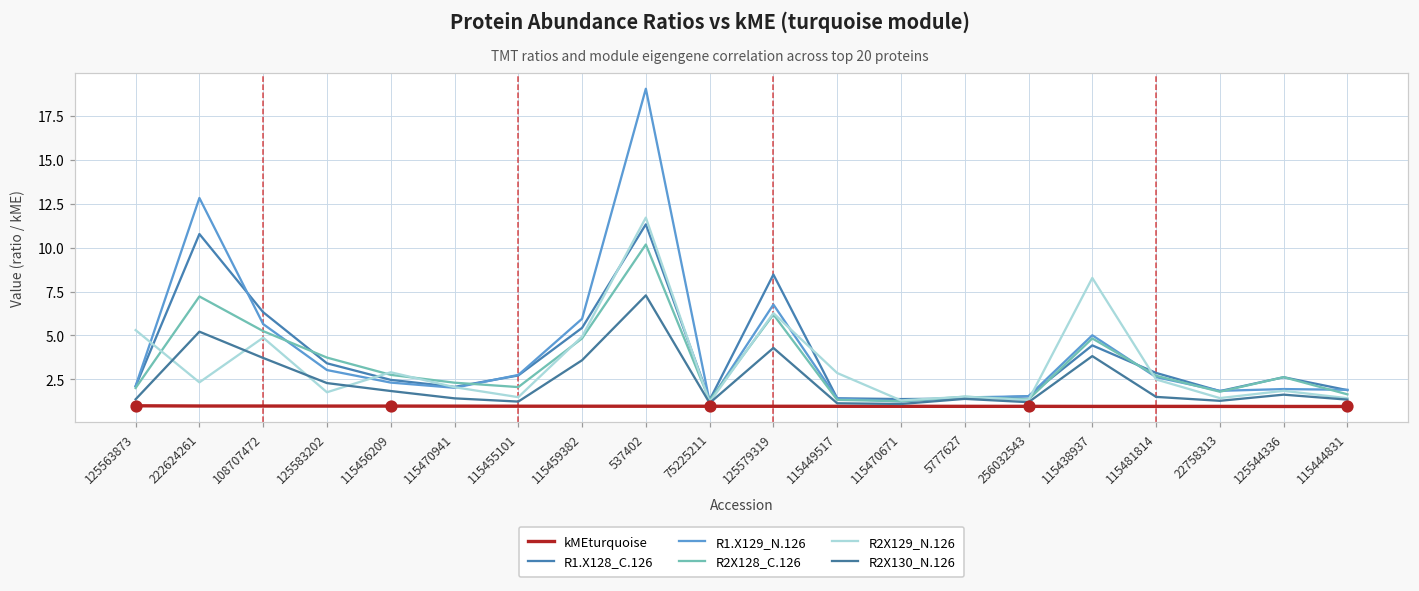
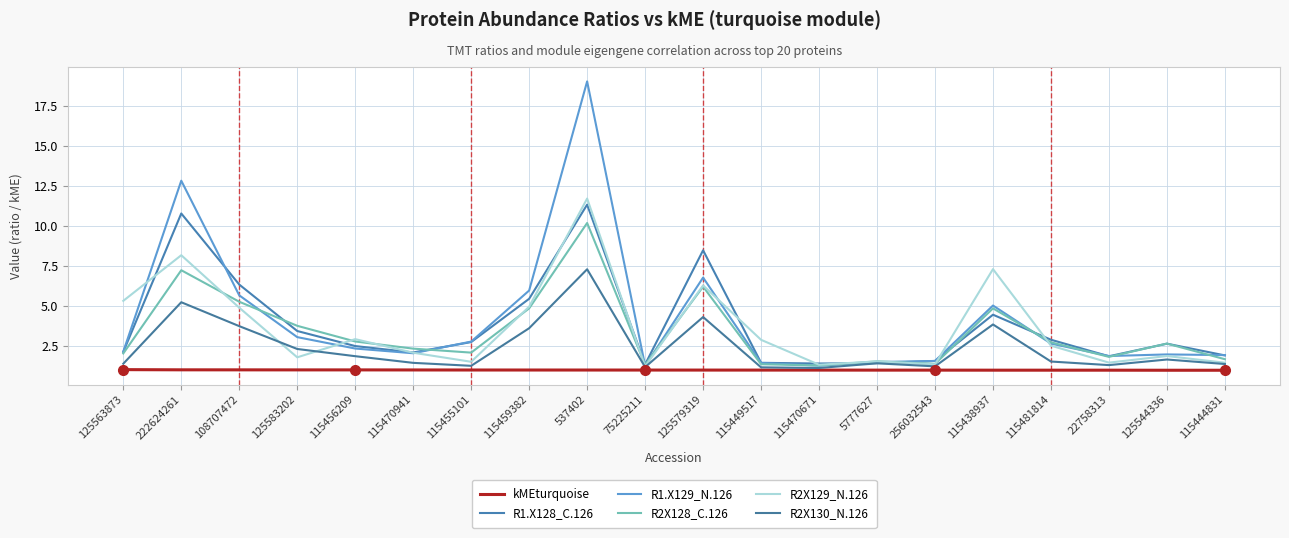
R2X129_N.126, 222624261: 2.3 -> 8.2
R2X129_N.126, 115438937: 8.3 -> 7.3
